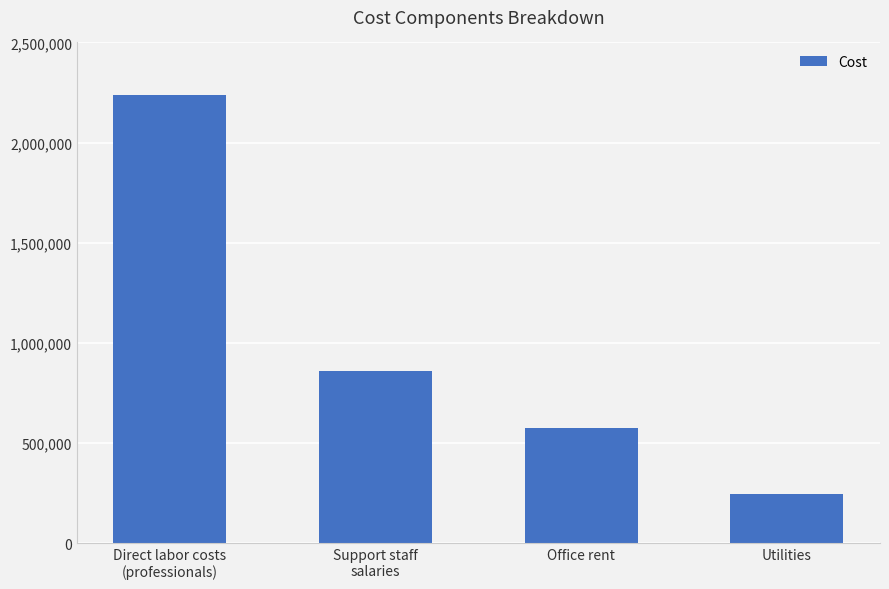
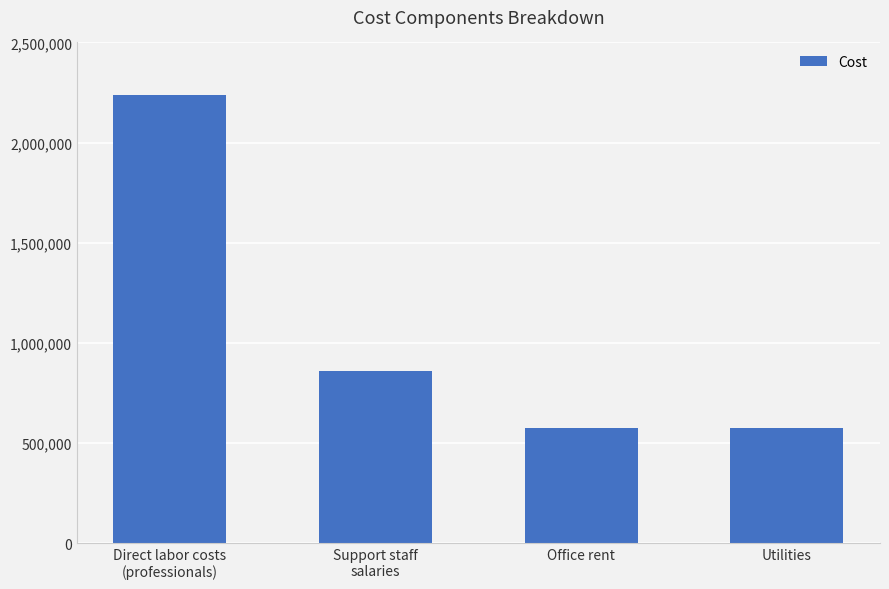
Utilities: 250,000 -> 580,000
